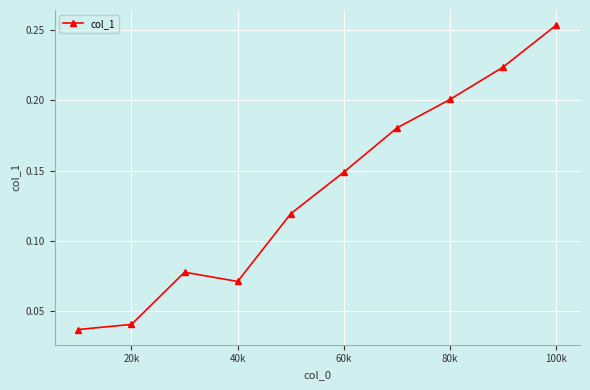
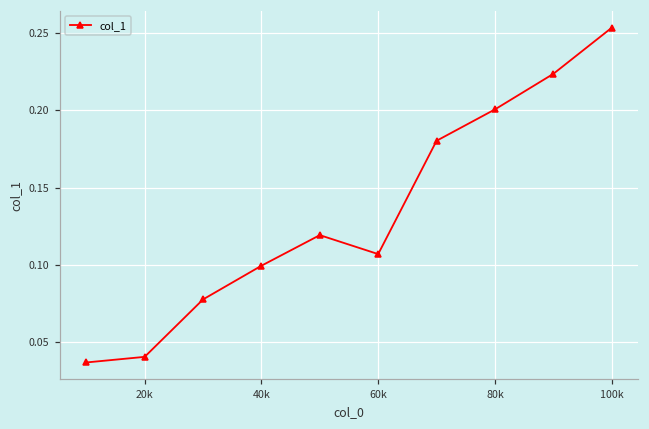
40k: 0.071 -> 0.100
60k: 0.149 -> 0.107
